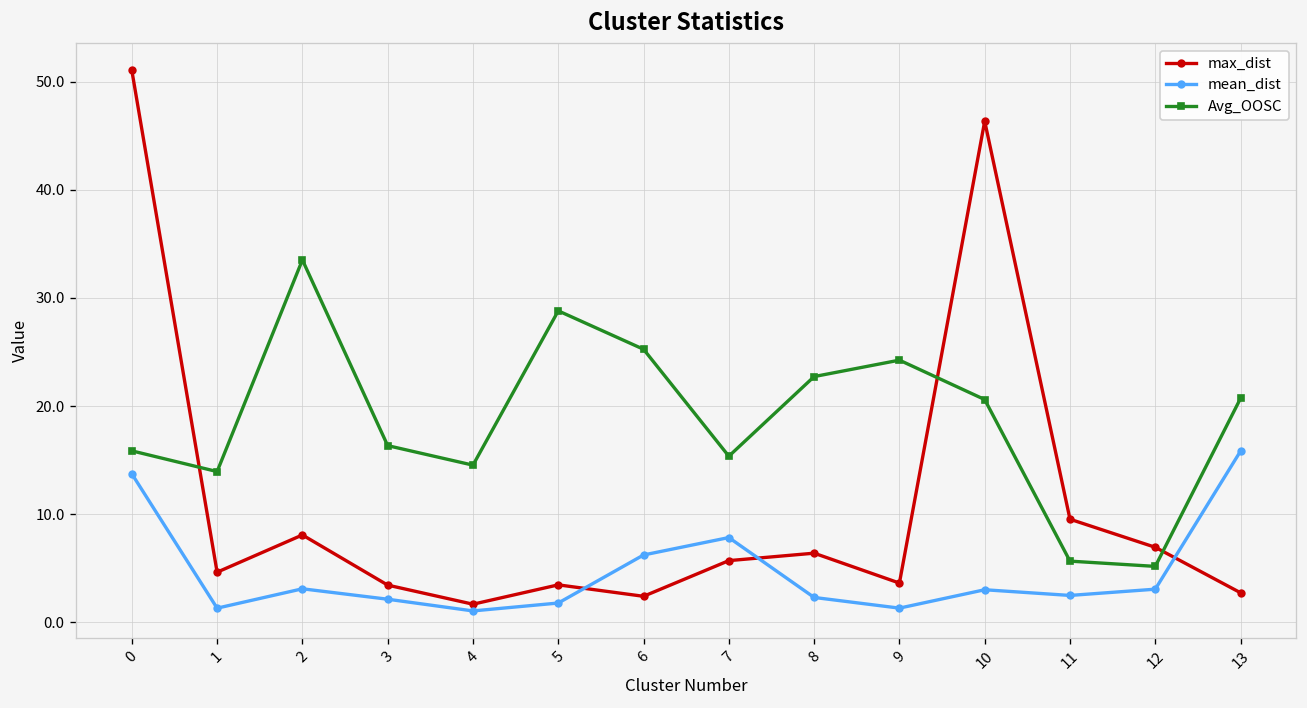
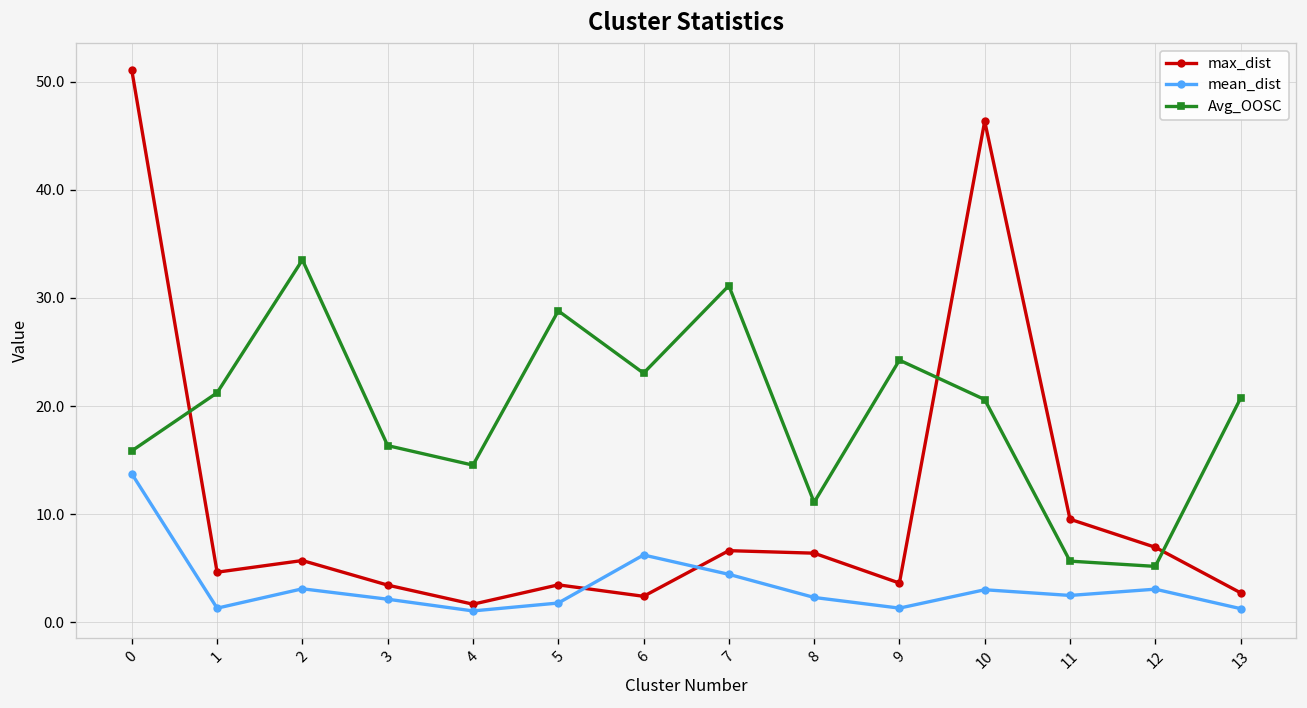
Avg_OOSC, 1: 14 -> 21
max_dist, 2: 8 -> 6
Avg_OOSC, 6: 25 -> 23
max_dist, 7: 6 -> 7
mean_dist, 7: 8 -> 4
Avg_OOSC, 7: 15 -> 31
Avg_OOSC, 8: 23 -> 11
mean_dist, 13: 16 -> 1
